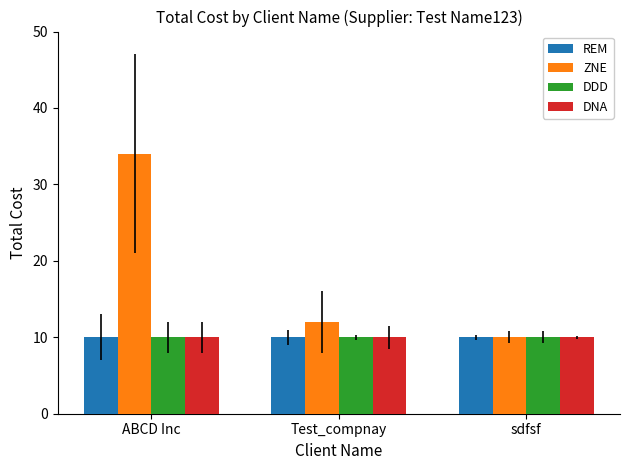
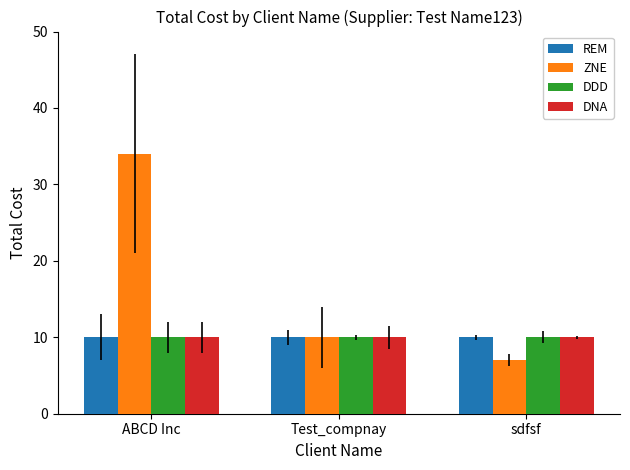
ZNE, Test_compnay: 12 -> 10
ZNE, sdfsf: 10 -> 7
